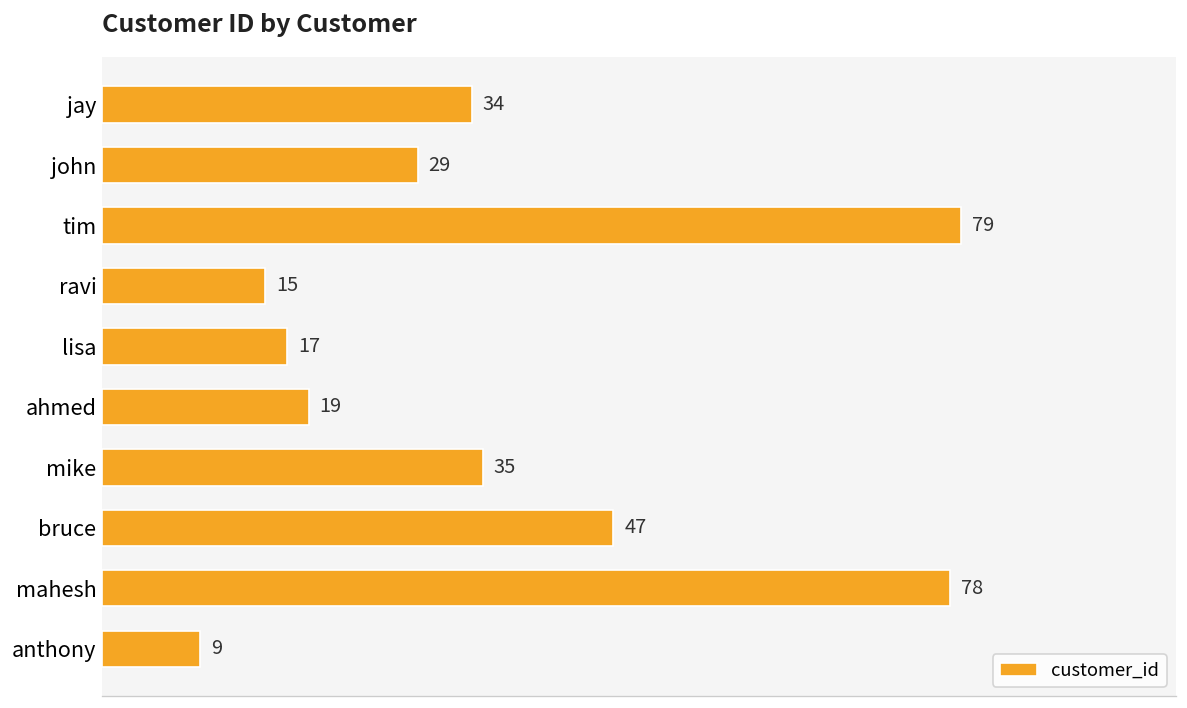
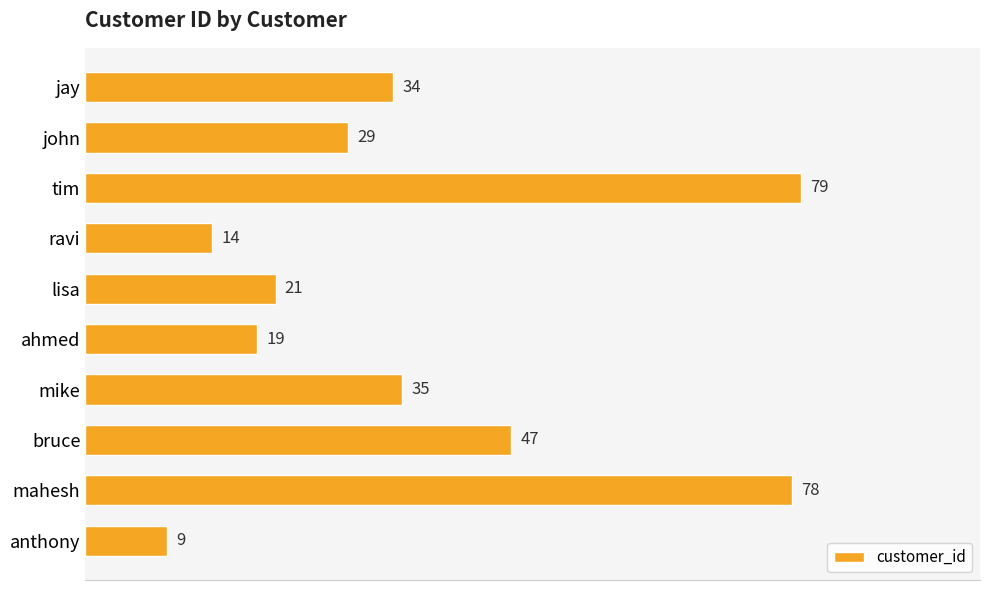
ravi: 15 -> 14
lisa: 17 -> 21
